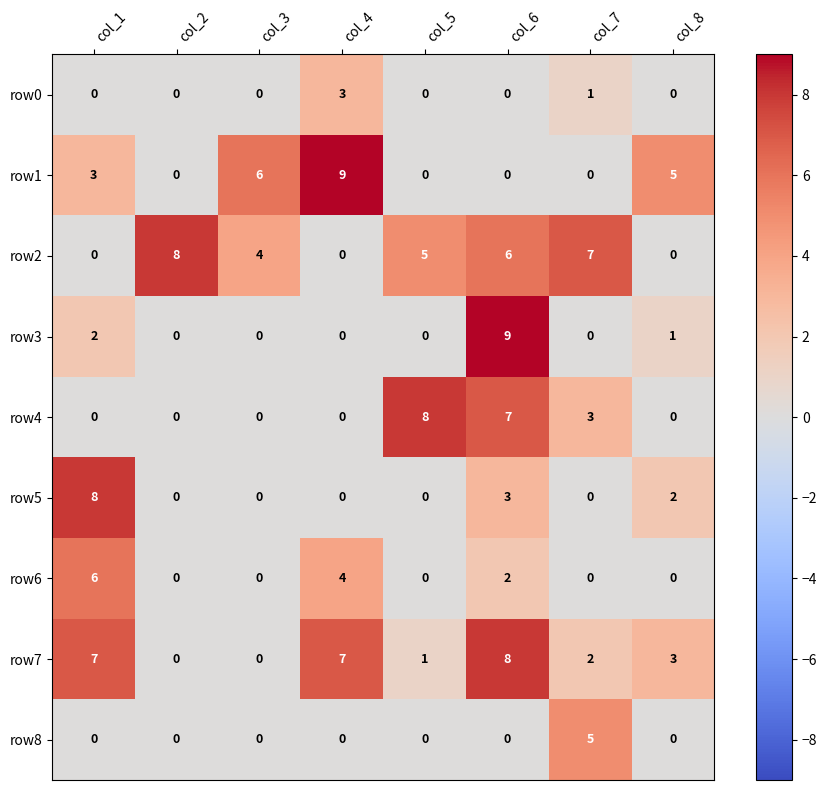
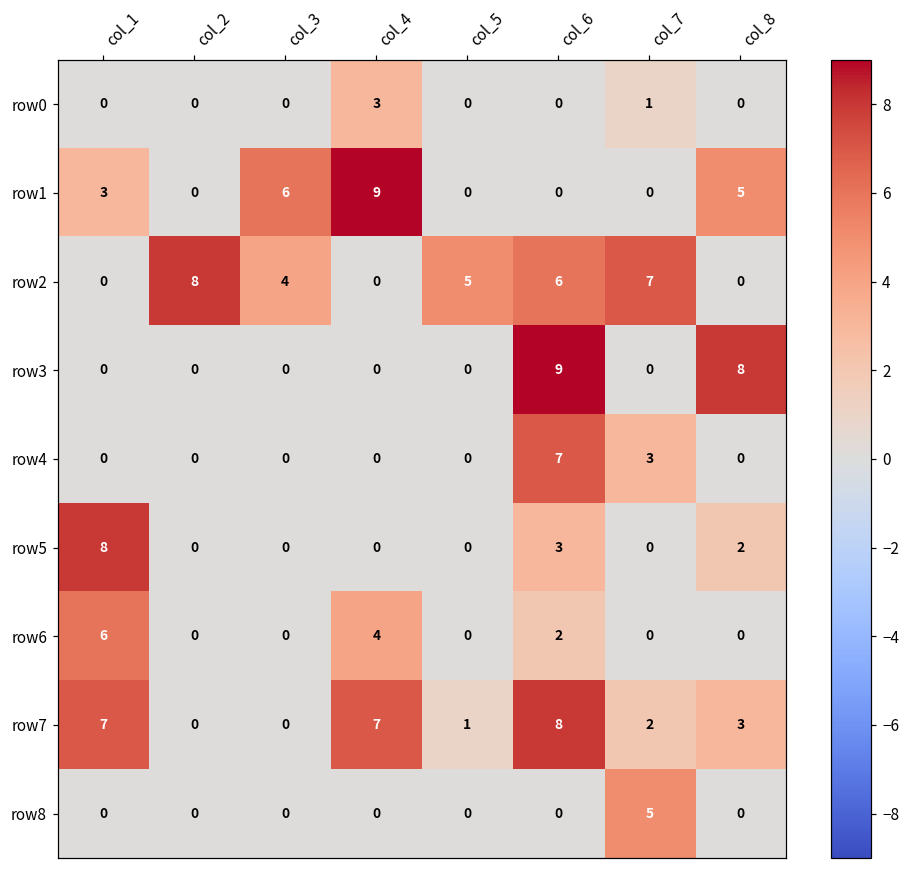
row3, col_1: 2 -> 0
row3, col_8: 1 -> 8
row4, col_5: 8 -> 0
